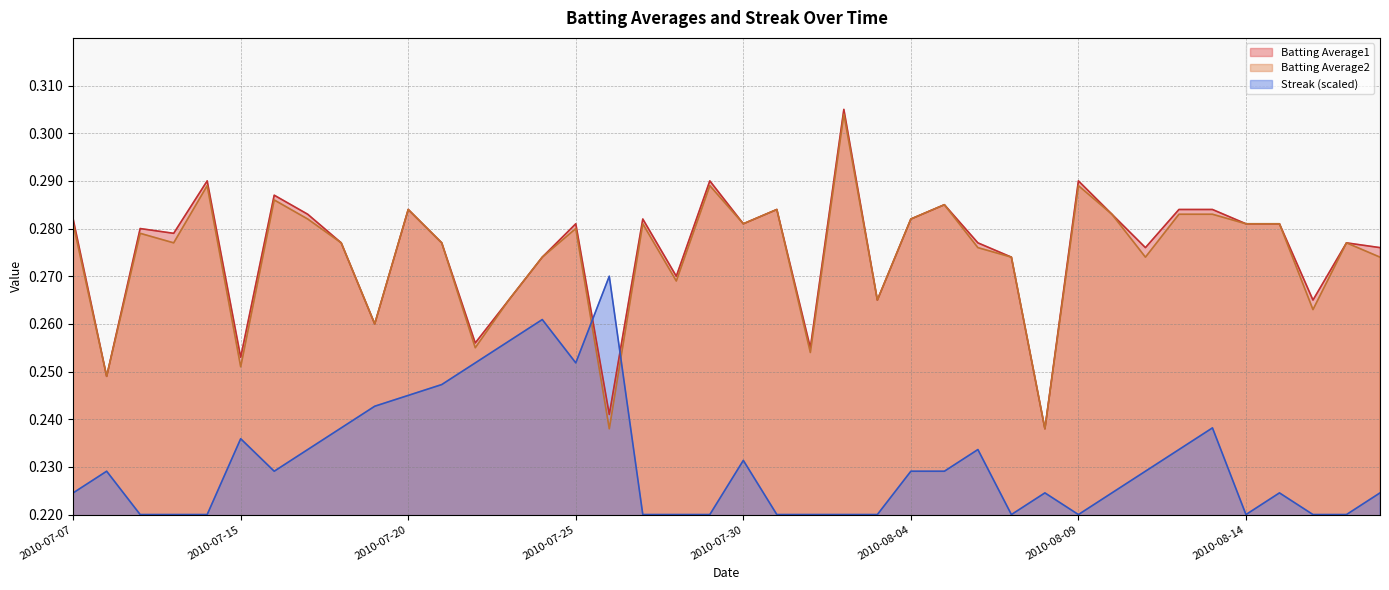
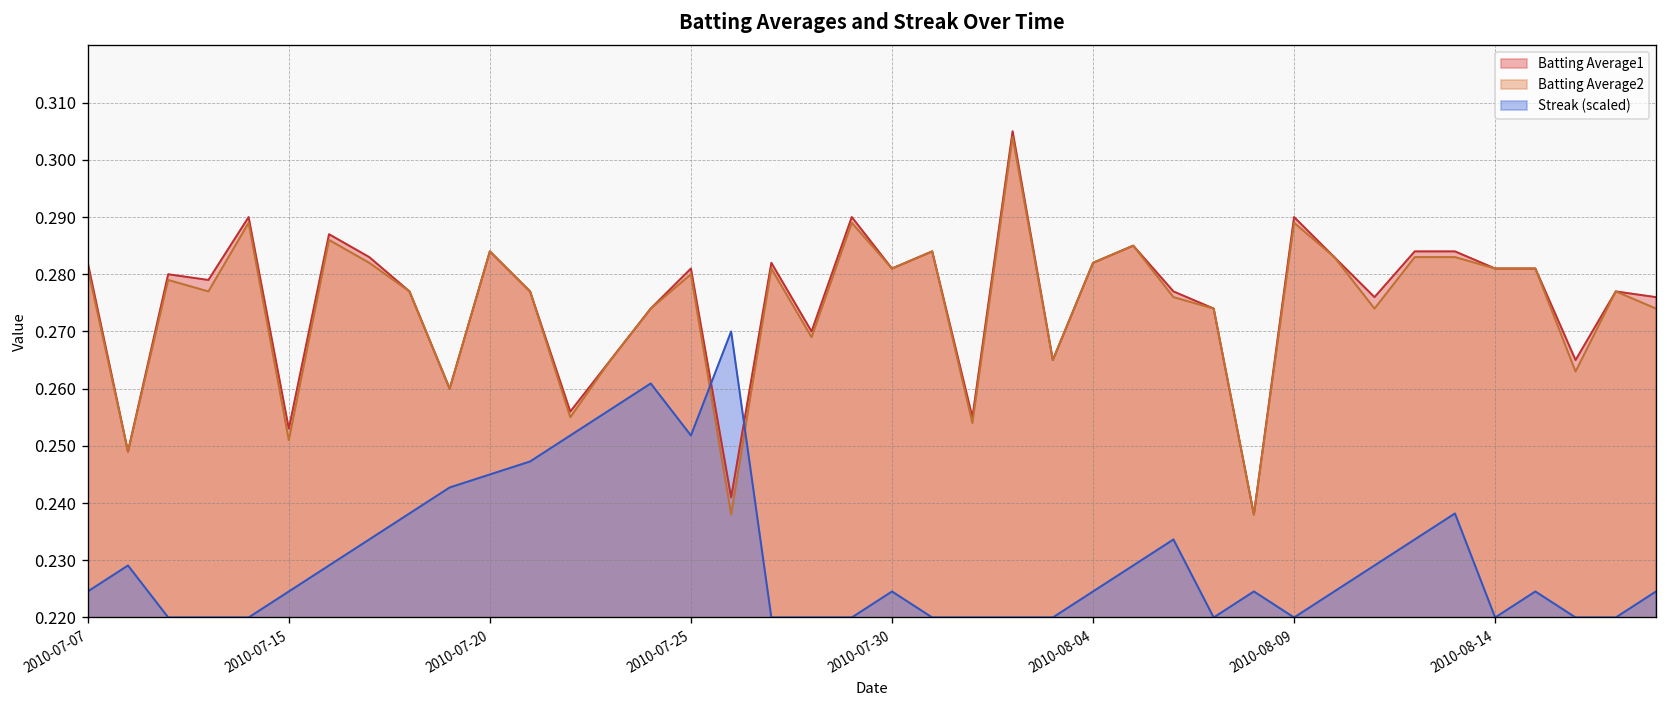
Streak (scaled), 2010-07-15: 0.236 -> 0.225
Streak (scaled), 2010-07-30: 0.231 -> 0.225
Streak (scaled), 2010-08-04: 0.229 -> 0.225
